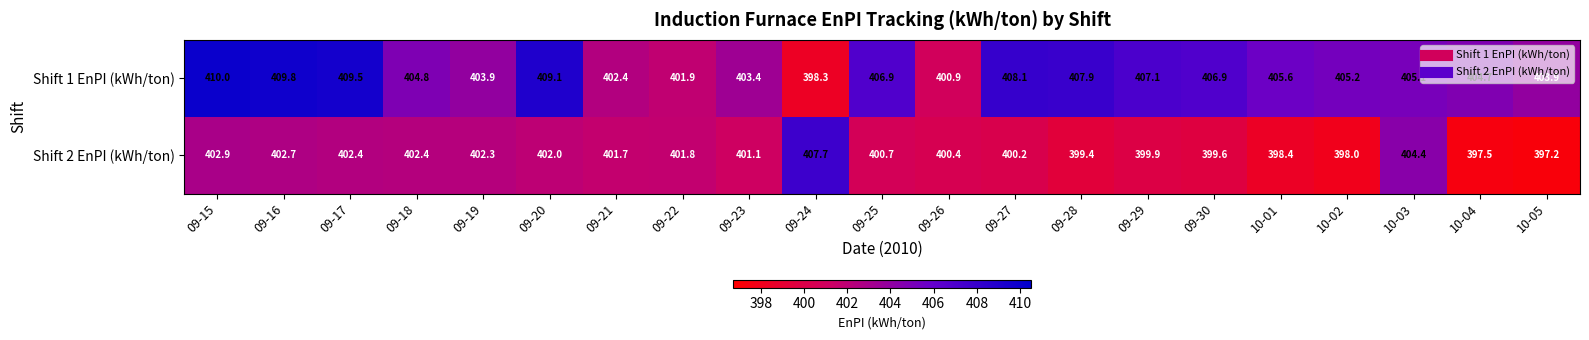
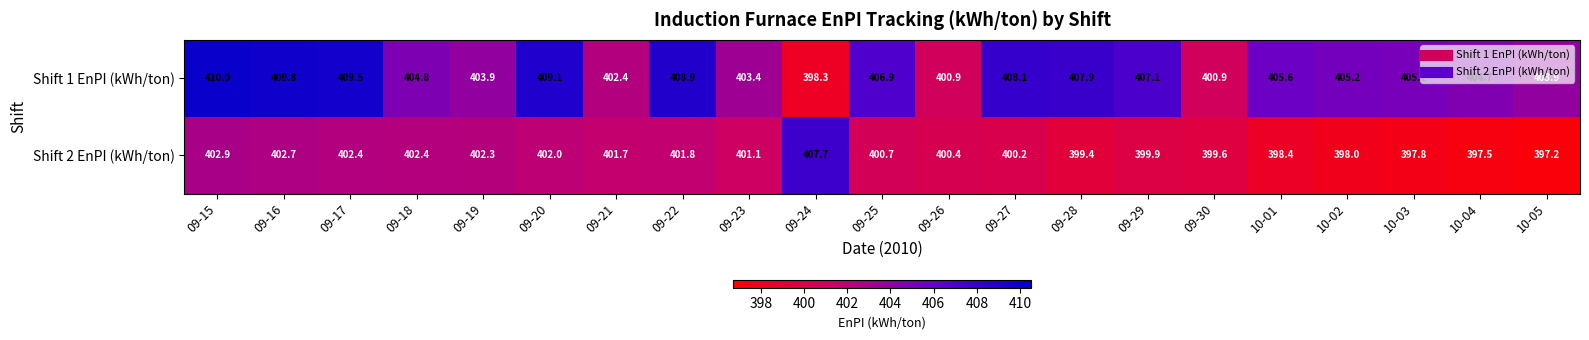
Shift 1 EnPI (kWh/ton), 09-22: 401.9 -> 408.9
Shift 1 EnPI (kWh/ton), 09-30: 406.9 -> 400.9
Shift 2 EnPI (kWh/ton), 10-03: 404.4 -> 397.8
